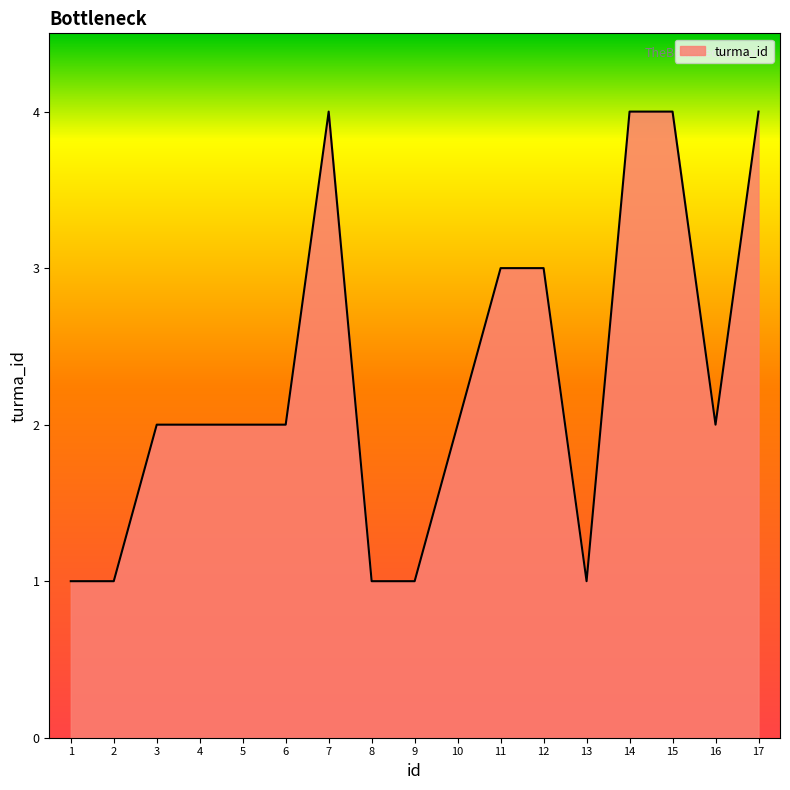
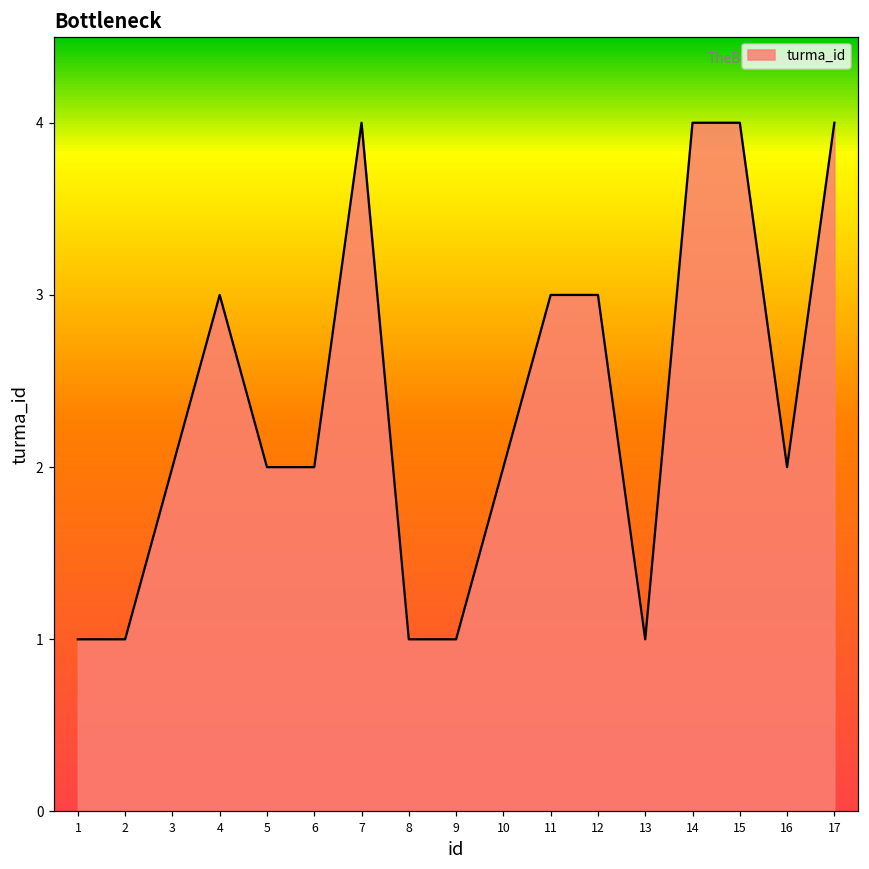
4: 2 -> 3
